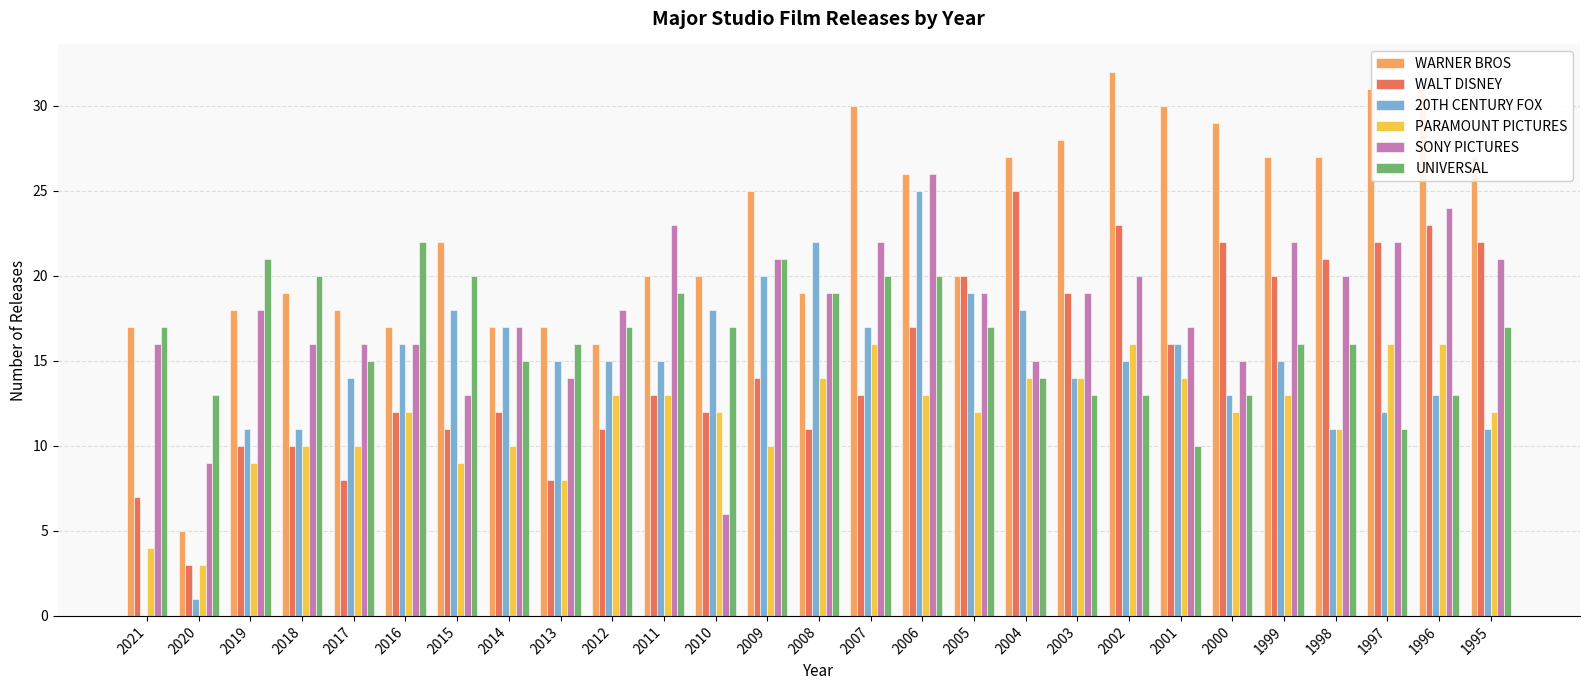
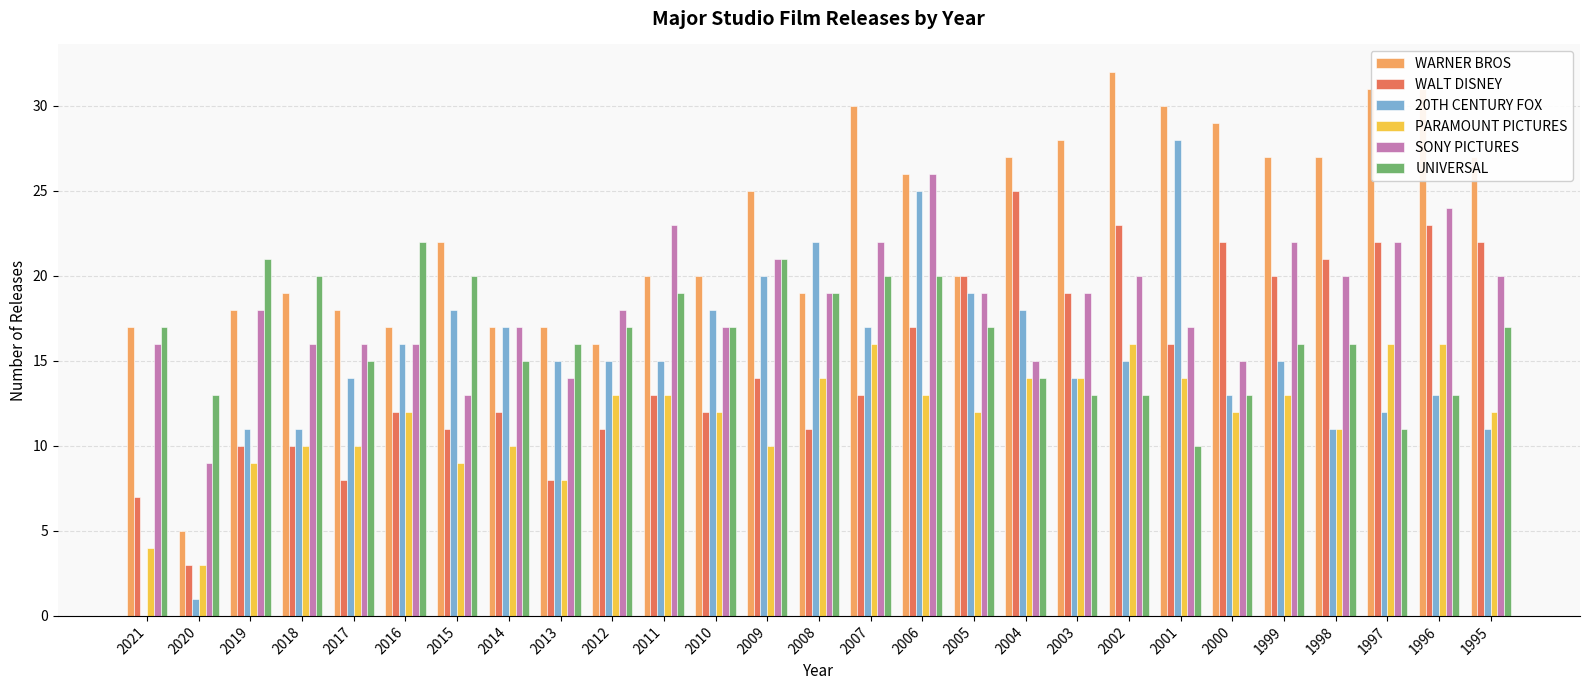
SONY PICTURES, 2010: 6 -> 17
20TH CENTURY FOX, 2001: 16 -> 28
SONY PICTURES, 1995: 21 -> 20
